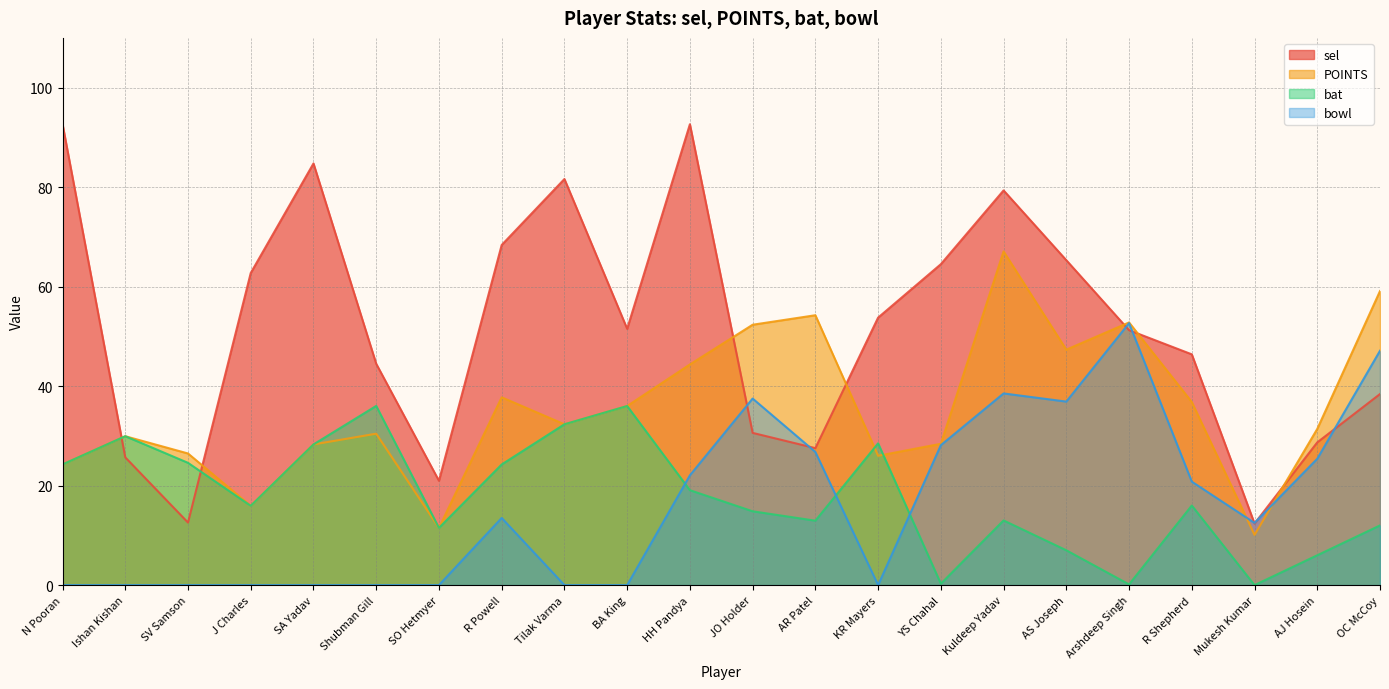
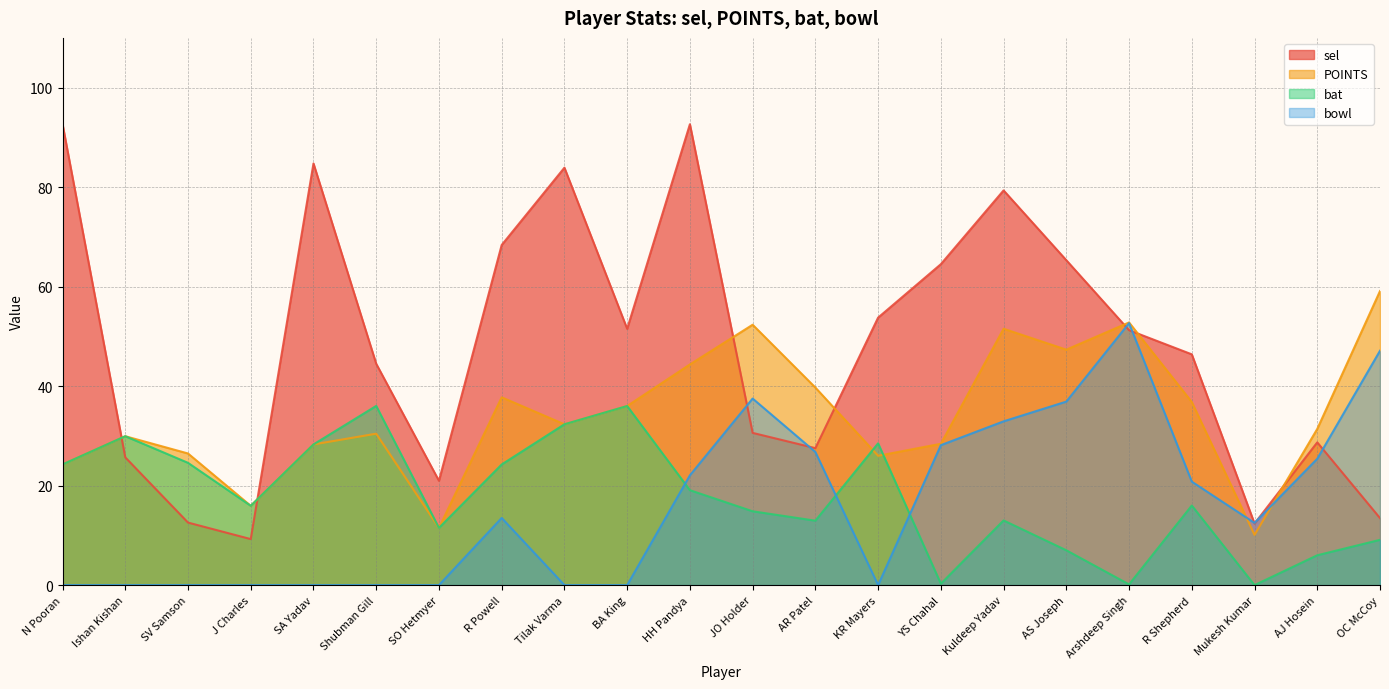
sel, J Charles: 63 -> 9
sel, Tilak Varma: 82 -> 84
POINTS, AR Patel: 54 -> 40
POINTS, Kuldeep Yadav: 67 -> 52
bowl, Kuldeep Yadav: 39 -> 33
sel, OC McCoy: 38 -> 13
bat, OC McCoy: 12 -> 9
